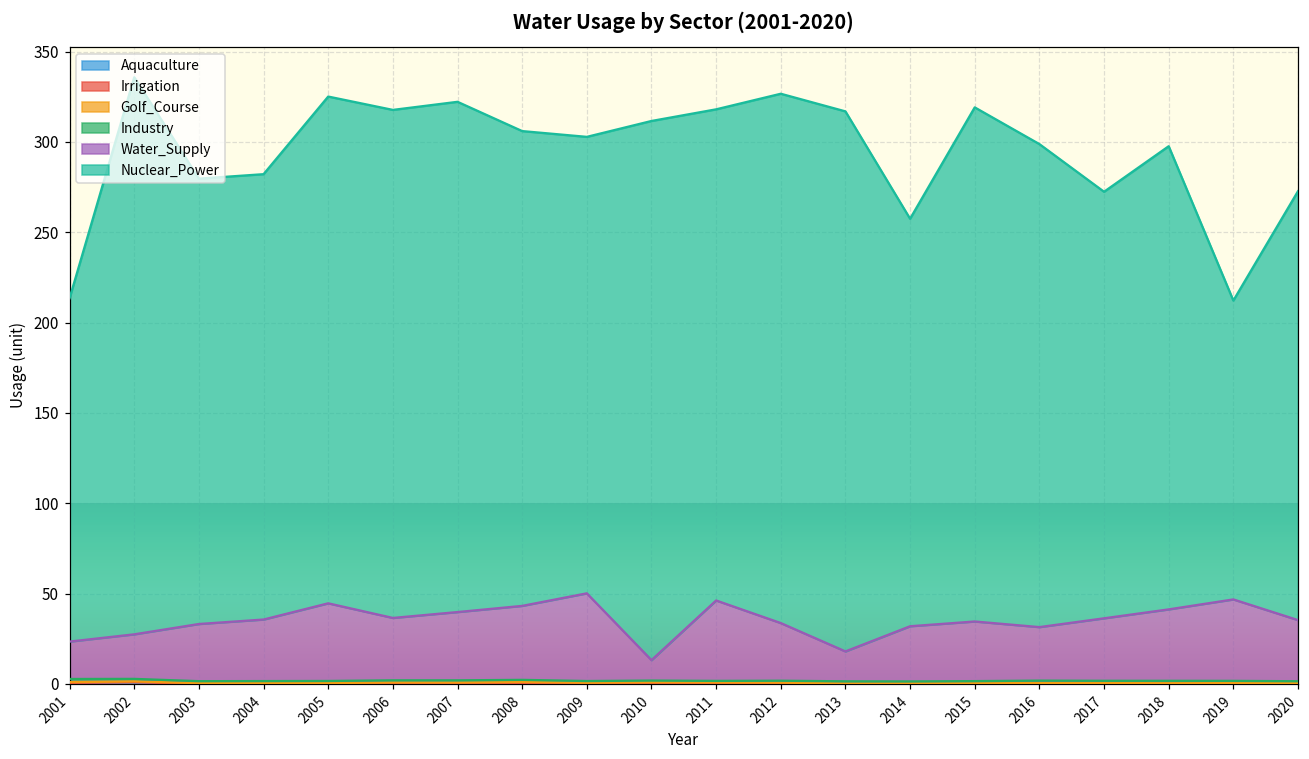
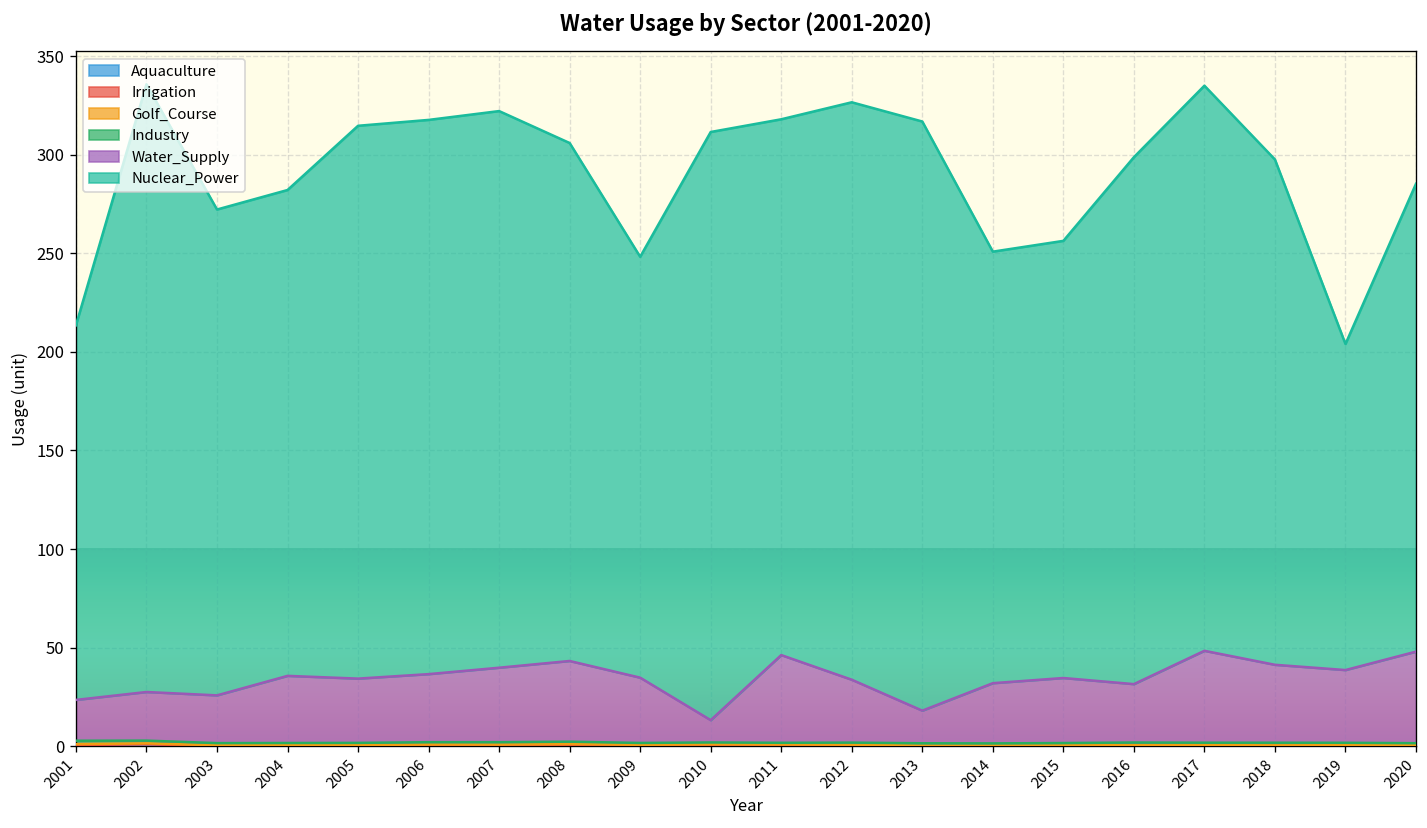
Water_Supply, 2003: 32 -> 24
Water_Supply, 2005: 43 -> 33
Water_Supply, 2009: 49 -> 33
Nuclear_Power, 2009: 253 -> 214
Nuclear_Power, 2014: 226 -> 219
Nuclear_Power, 2015: 285 -> 222
Water_Supply, 2017: 35 -> 47
Nuclear_Power, 2017: 236 -> 287
Water_Supply, 2019: 45 -> 37
Water_Supply, 2020: 34 -> 46
